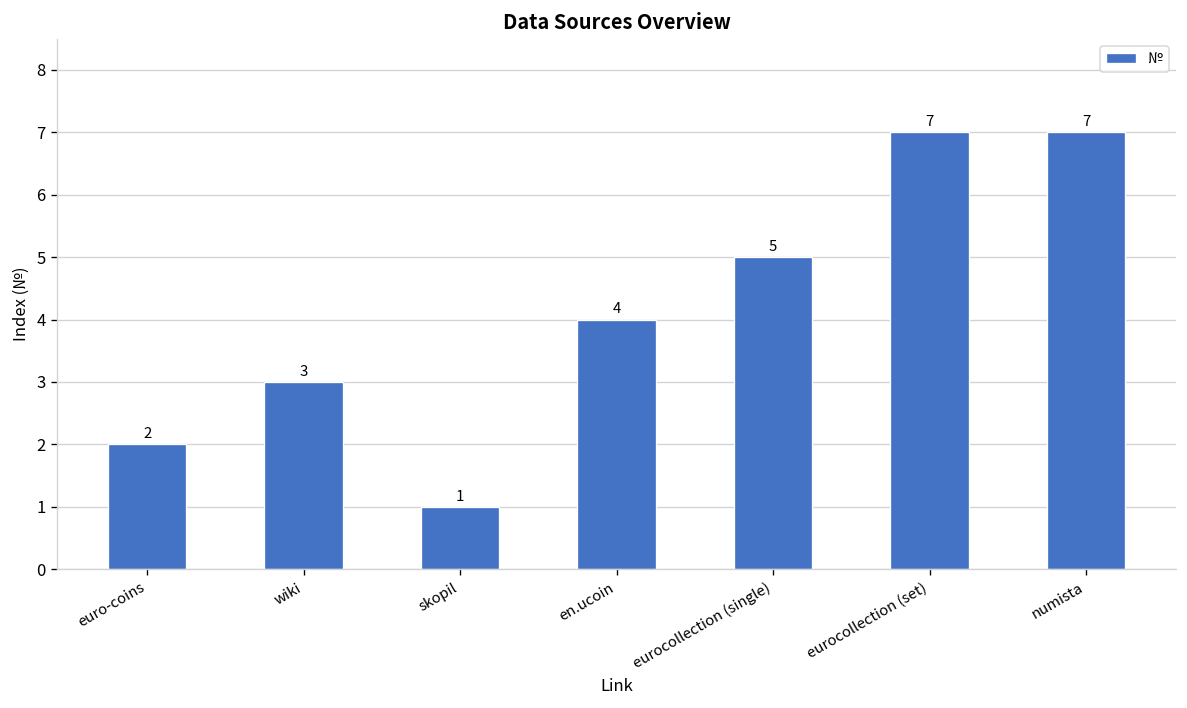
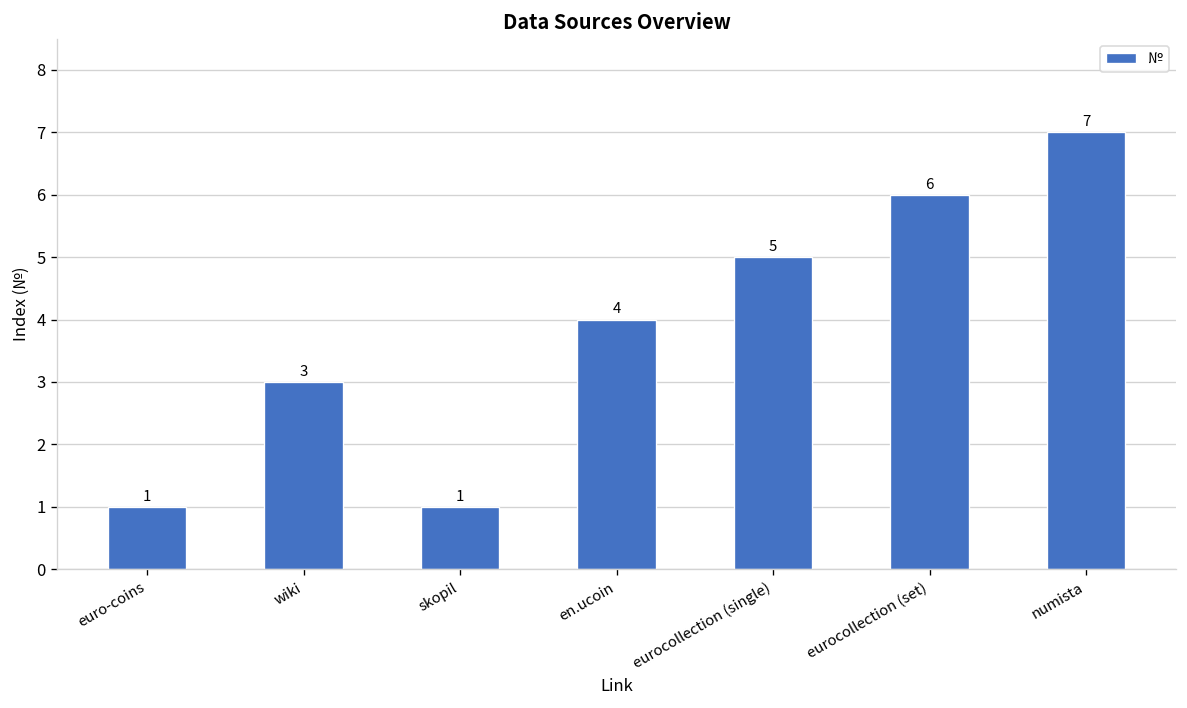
euro-coins: 2 -> 1
eurocollection (set): 7 -> 6
